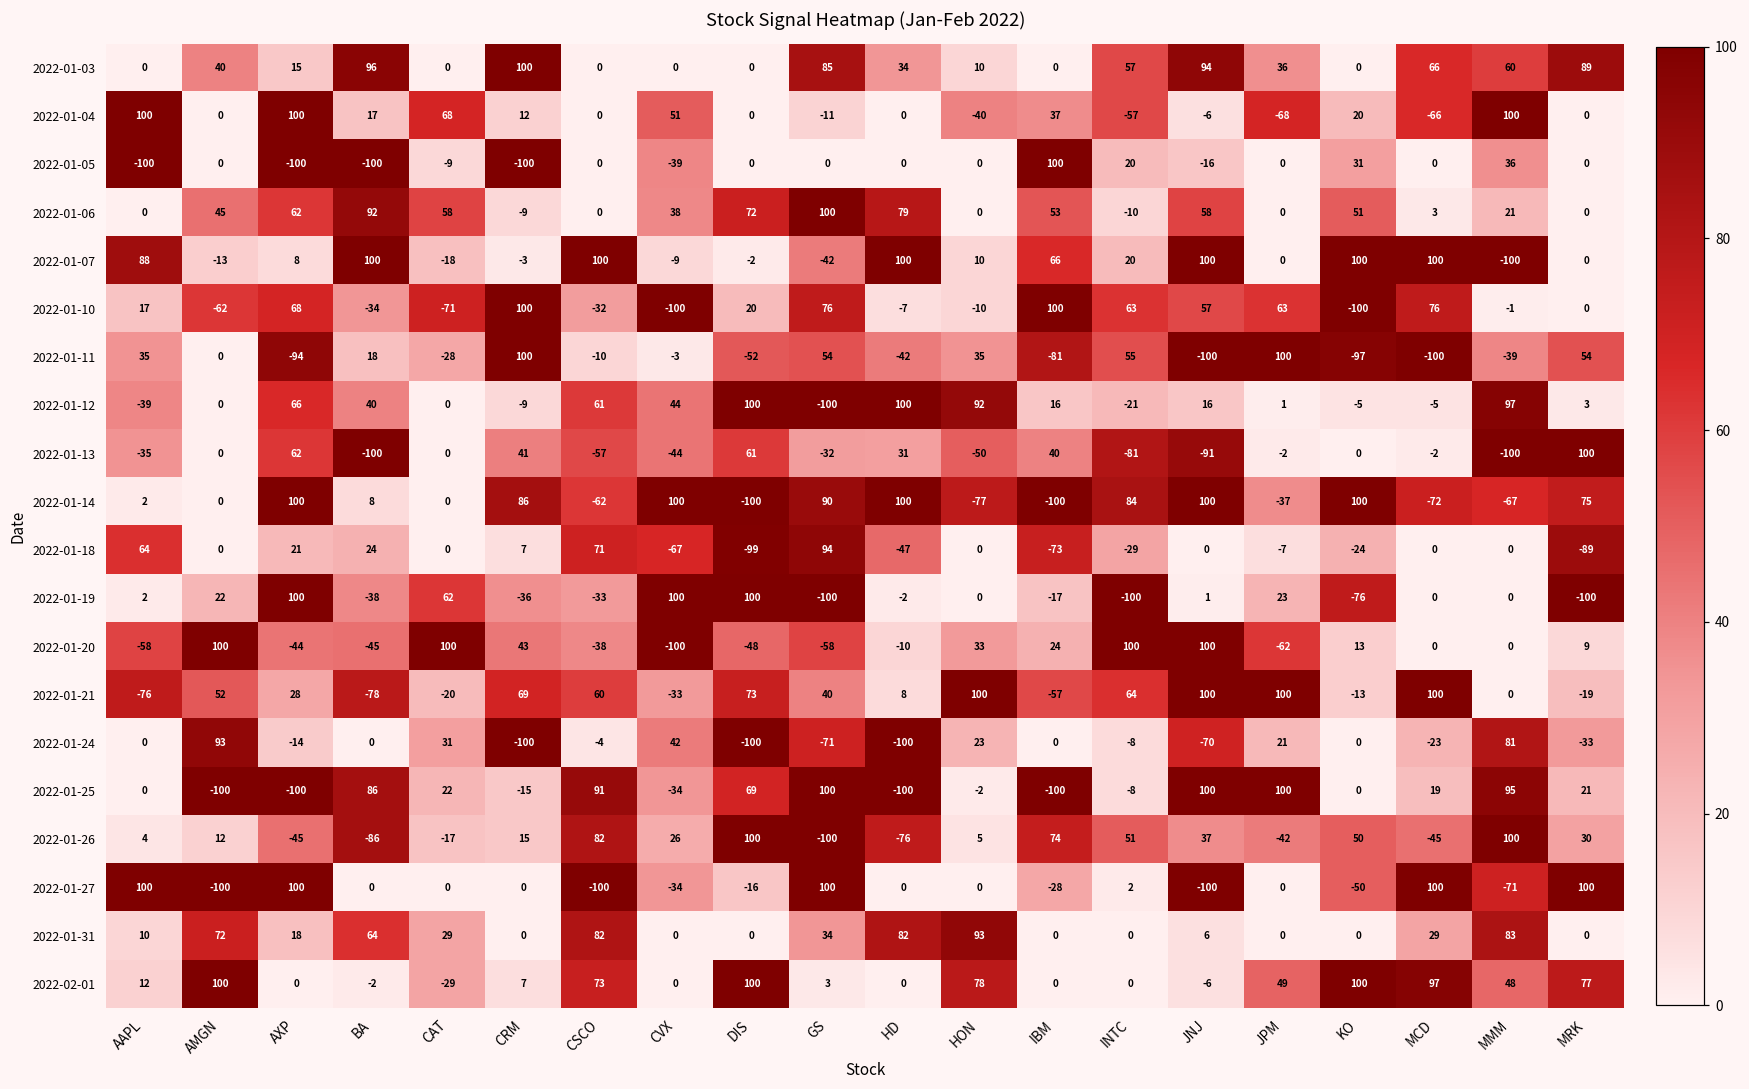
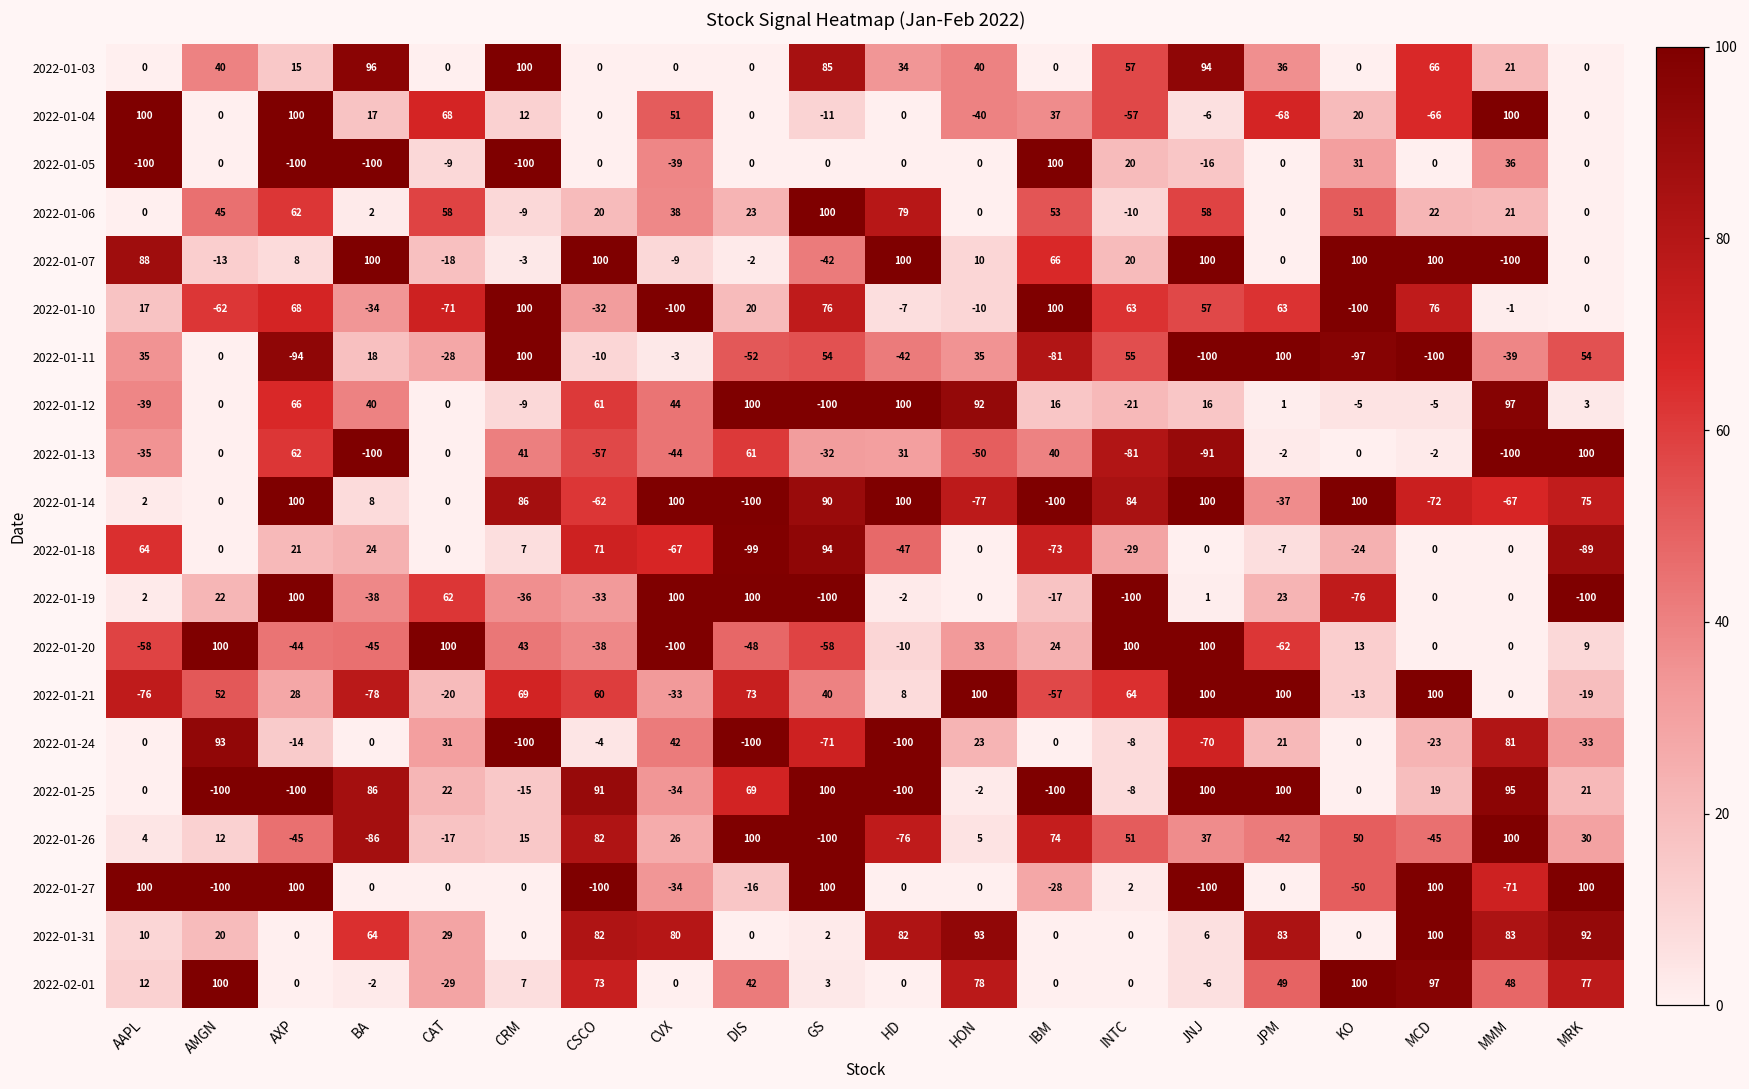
2022-01-03, HON: 10 -> 40
2022-01-03, MMM: 60 -> 21
2022-01-03, MRK: 89 -> 0
2022-01-06, BA: 92 -> 2
2022-01-06, CSCO: 0 -> 20
2022-01-06, DIS: 72 -> 23
2022-01-06, MCD: 3 -> 22
2022-01-31, AMGN: 72 -> 20
2022-01-31, AXP: 18 -> 0
2022-01-31, CVX: 0 -> 80
2022-01-31, GS: 34 -> 2
2022-01-31, JPM: 0 -> 83
2022-01-31, MCD: 29 -> 100
2022-01-31, MRK: 0 -> 92
2022-02-01, DIS: 100 -> 42
